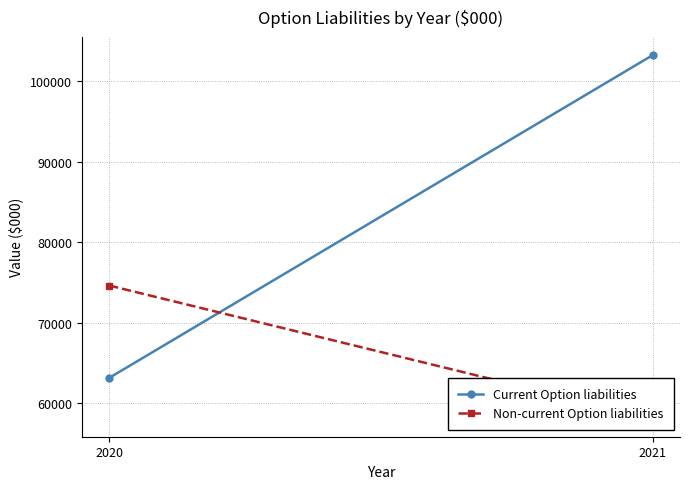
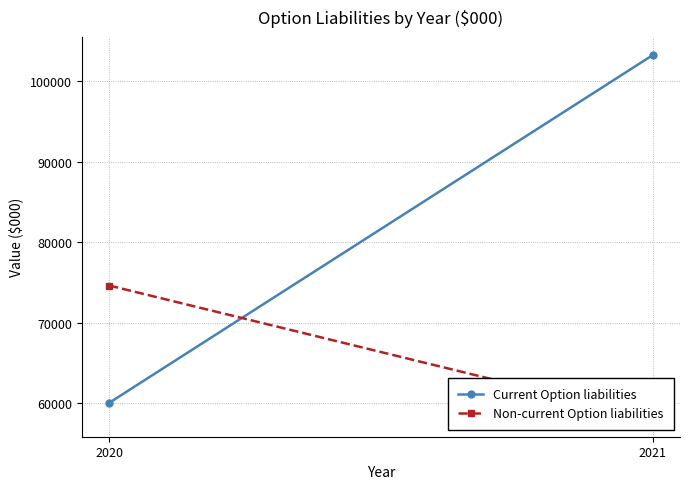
Current Option liabilities, 2020: 63000 -> 60000
